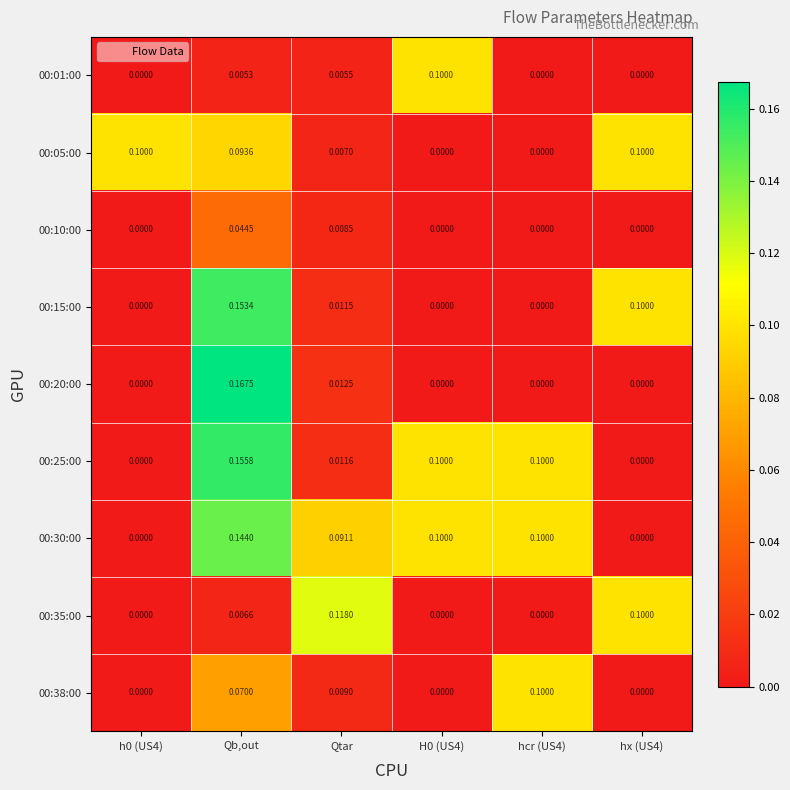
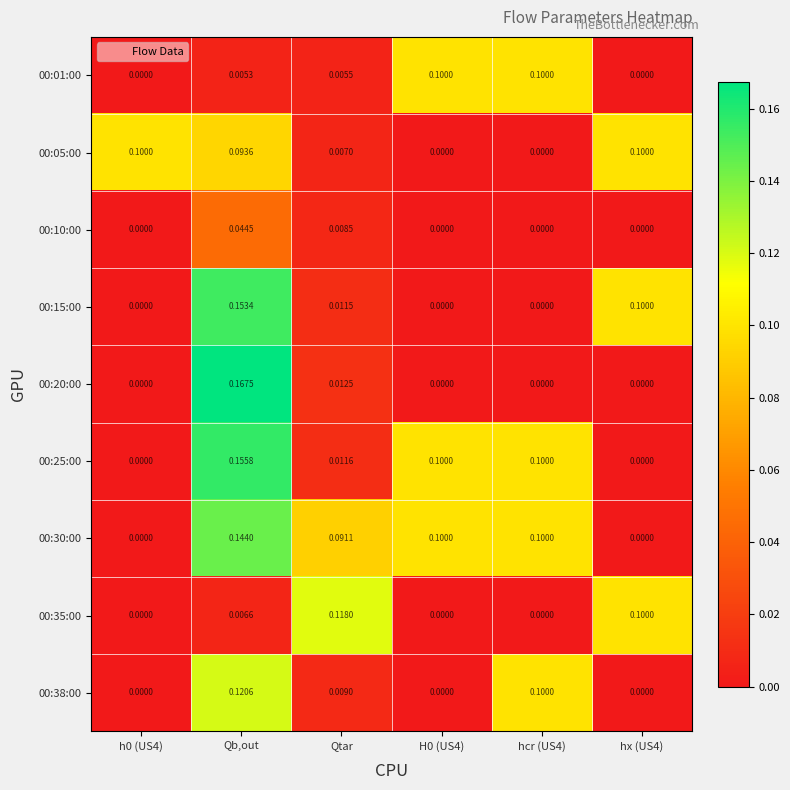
00:01:00, hcr (US4): 0.0000 -> 0.1000
00:38:00, Qb,out: 0.0700 -> 0.1206
